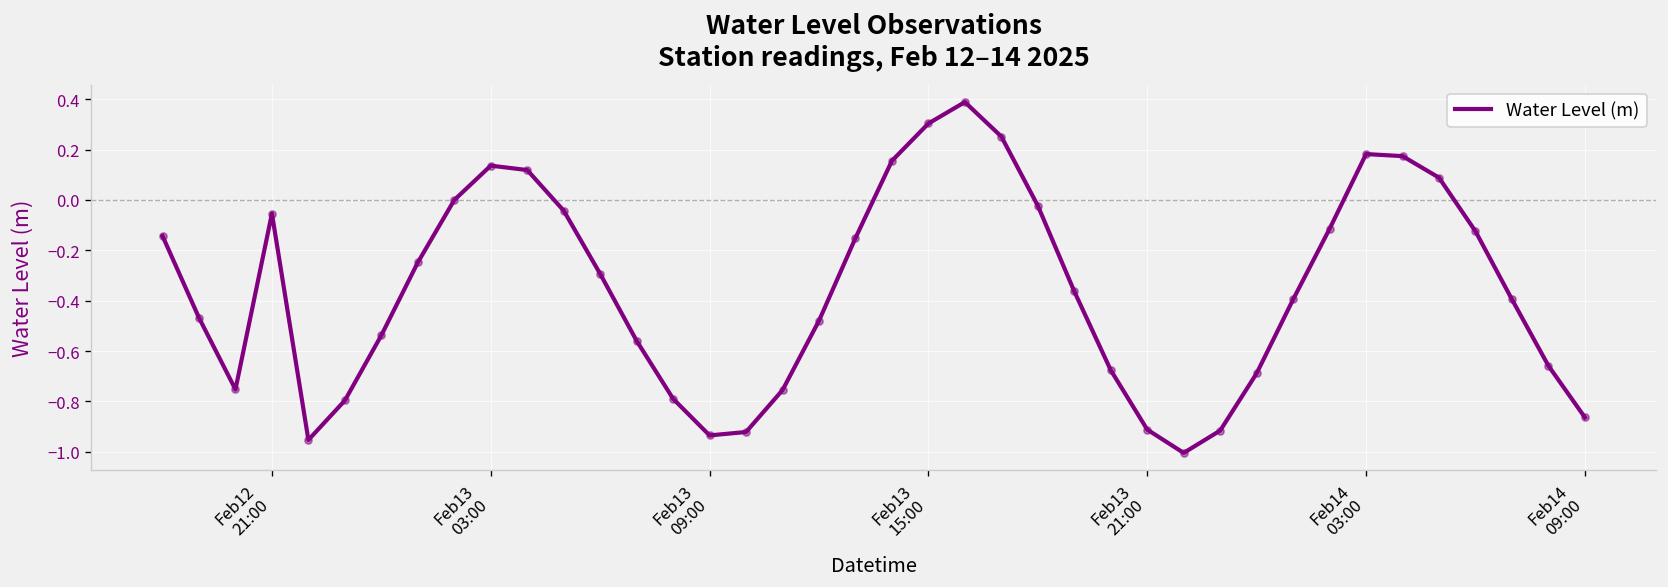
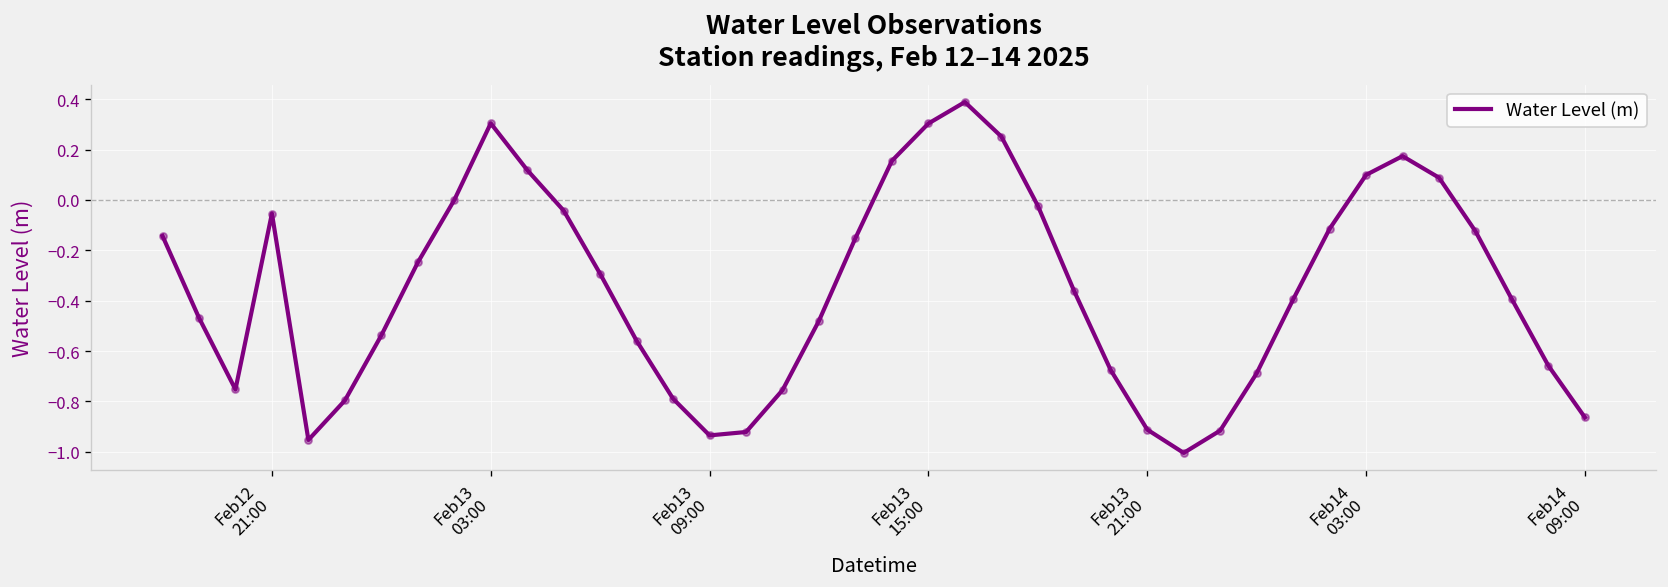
Feb13 03:00: 0.14 -> 0.30
Feb14 03:00: 0.18 -> 0.10
